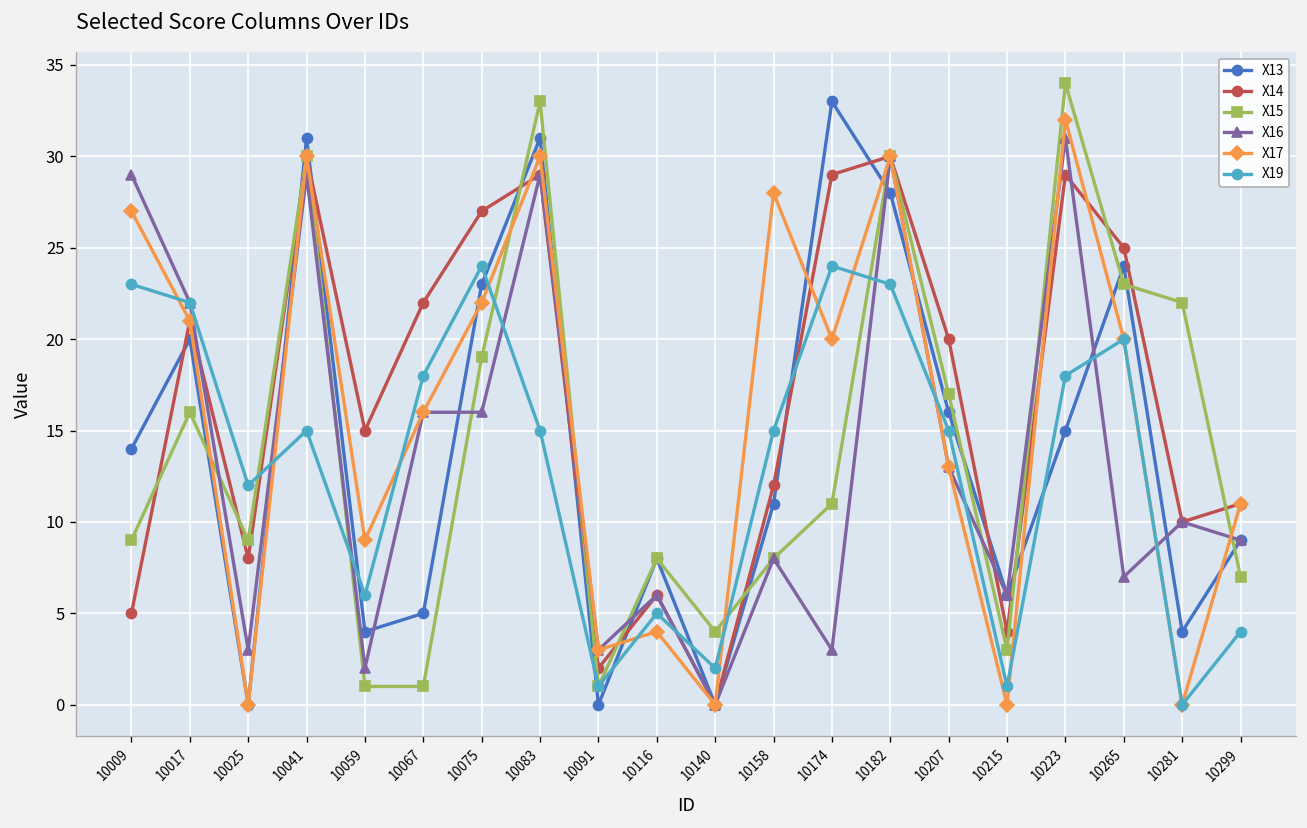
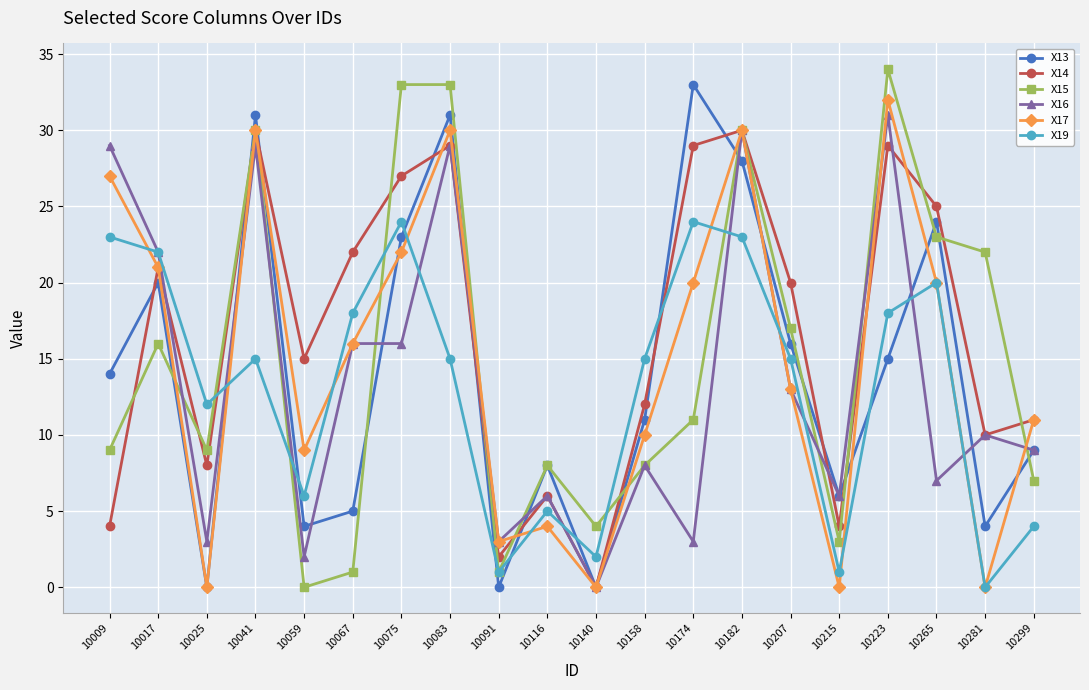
X14, 10009: 5 -> 4
X15, 10059: 1 -> 0
X15, 10075: 19 -> 33
X17, 10158: 28 -> 10
